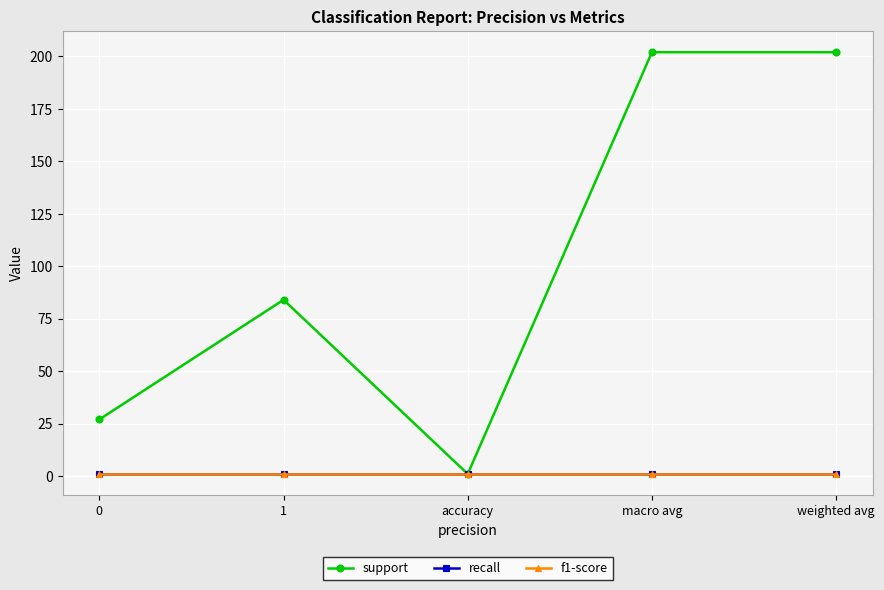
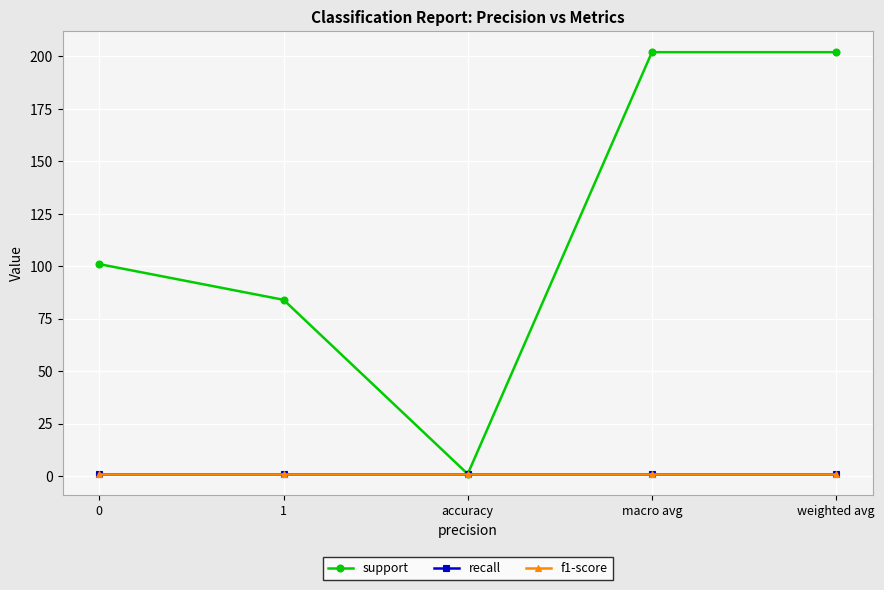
support, 0: 27 -> 101
